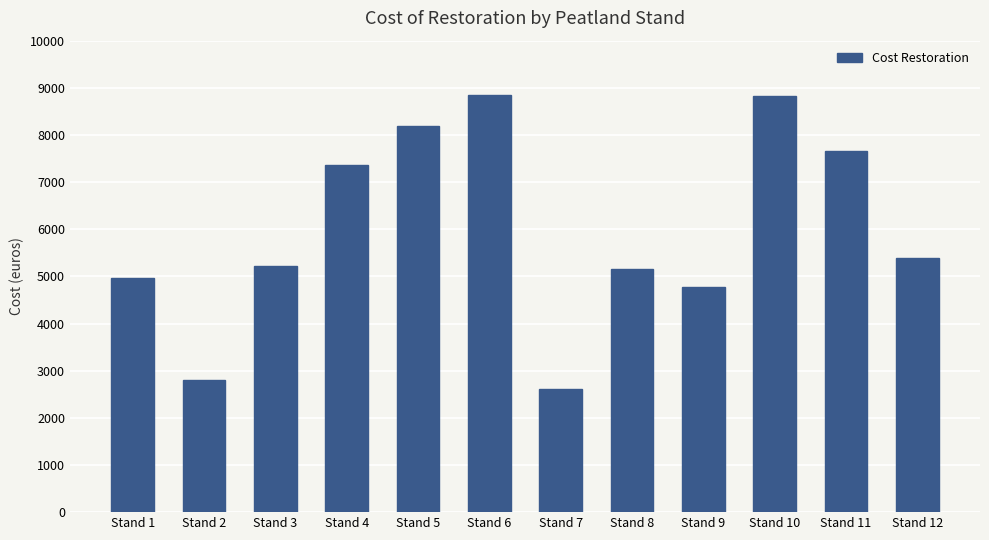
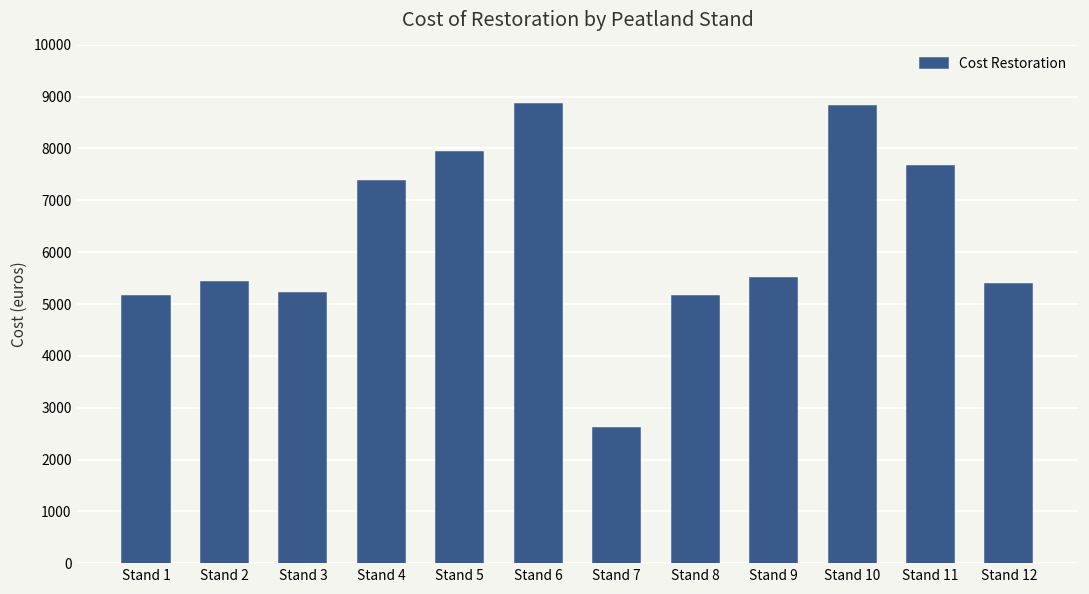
Stand 1: 5000 -> 5200
Stand 2: 2800 -> 5400
Stand 5: 8200 -> 7900
Stand 9: 4800 -> 5500
